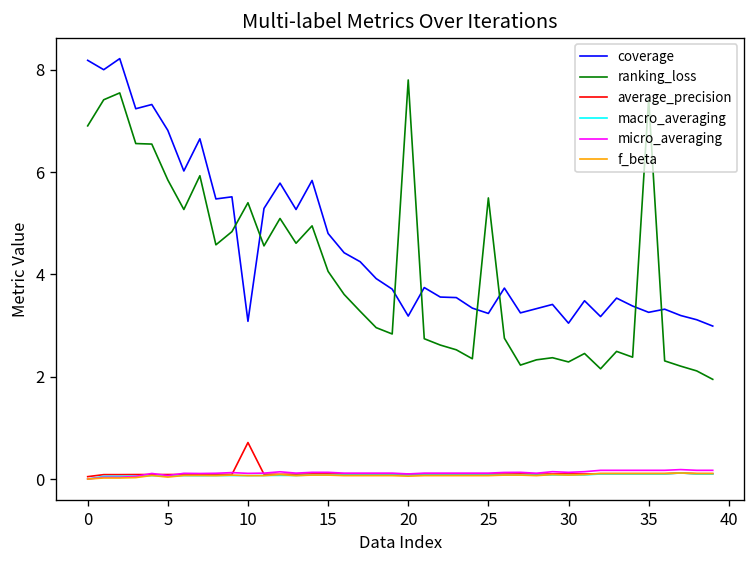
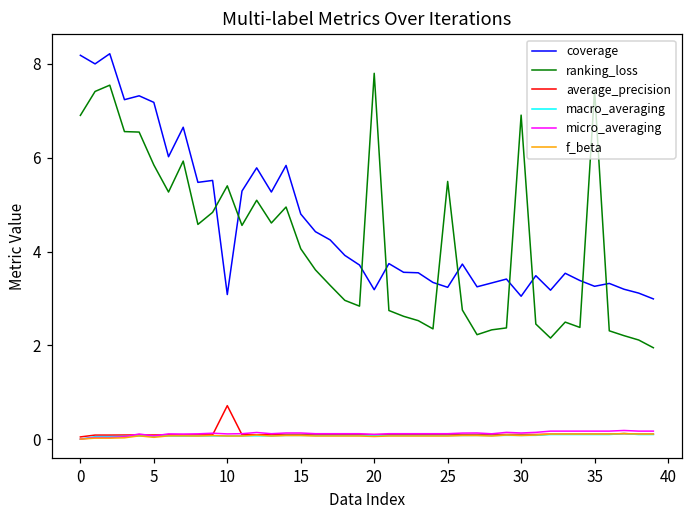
coverage, 5: 6.8 -> 7.2
ranking_loss, 30: 2.3 -> 6.9
